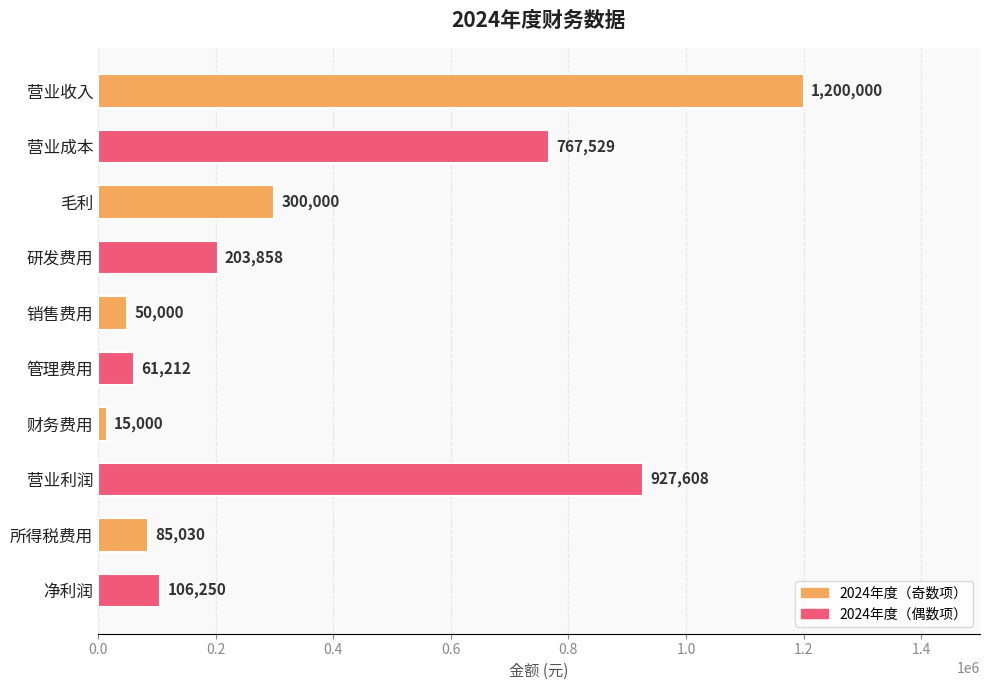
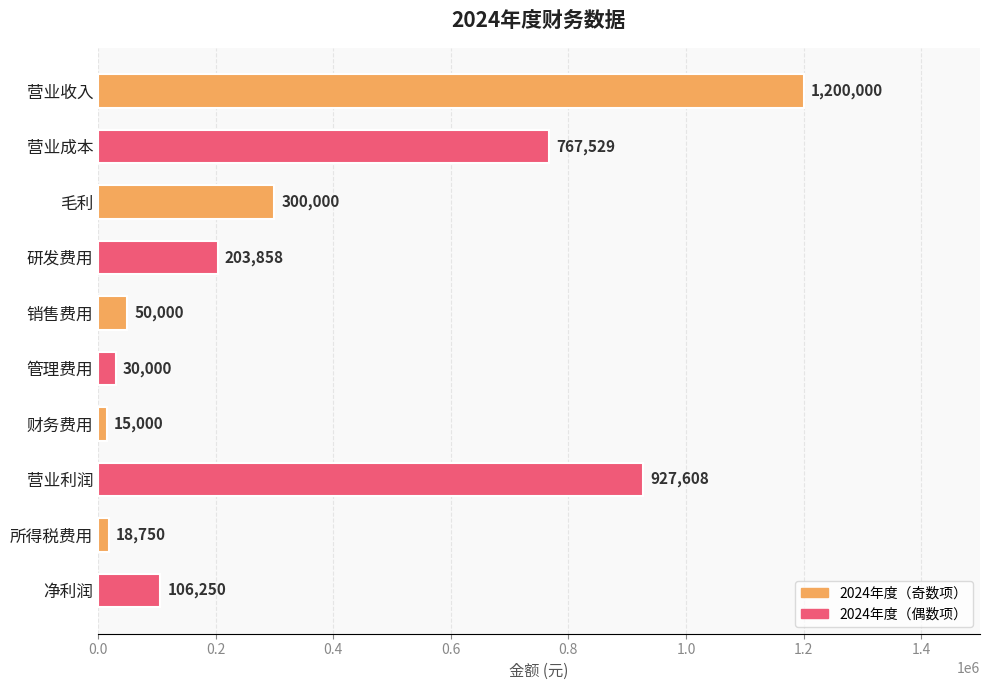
管理费用: 61,212 -> 30,000
所得税费用: 85,030 -> 18,750
